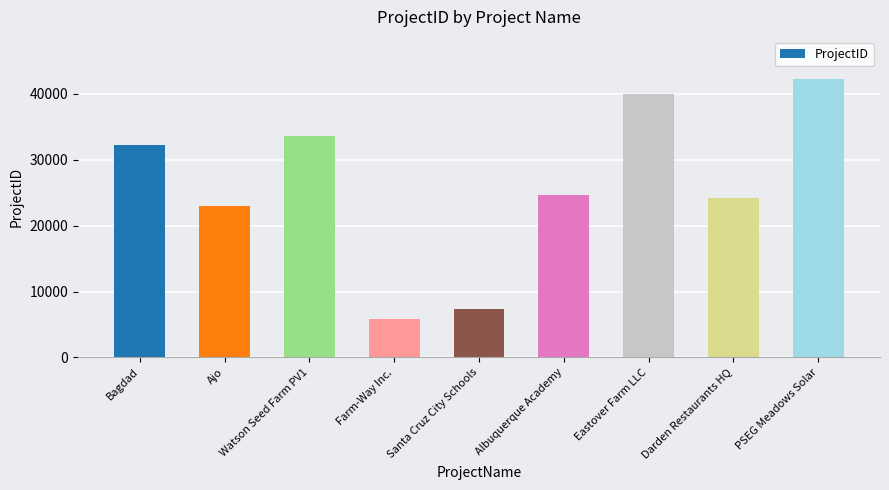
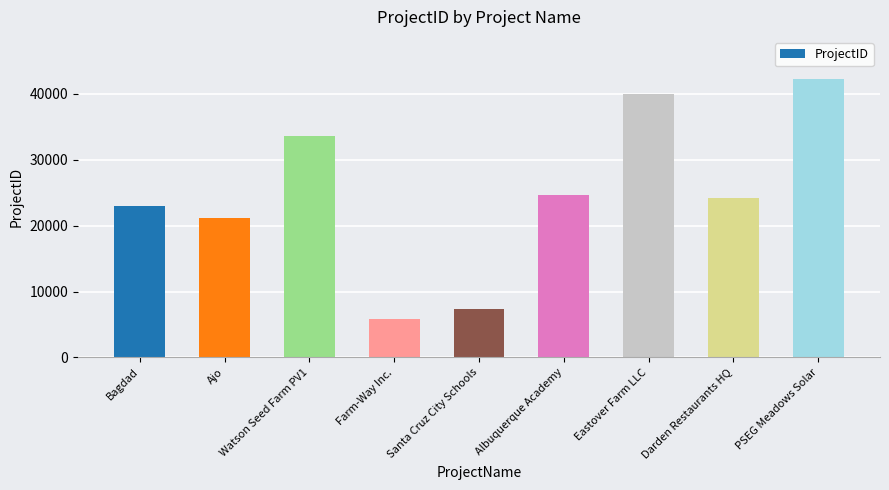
Bagdad: 32000 -> 23000
Ajo: 23000 -> 21000
